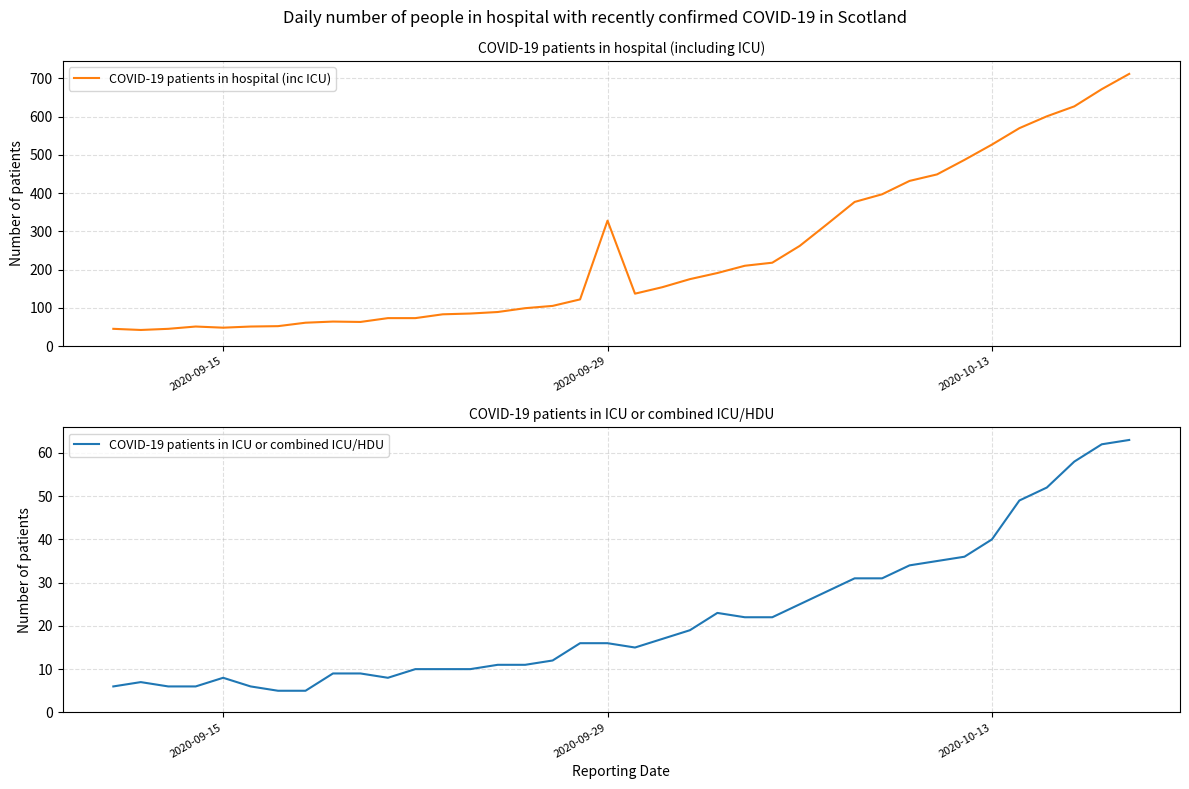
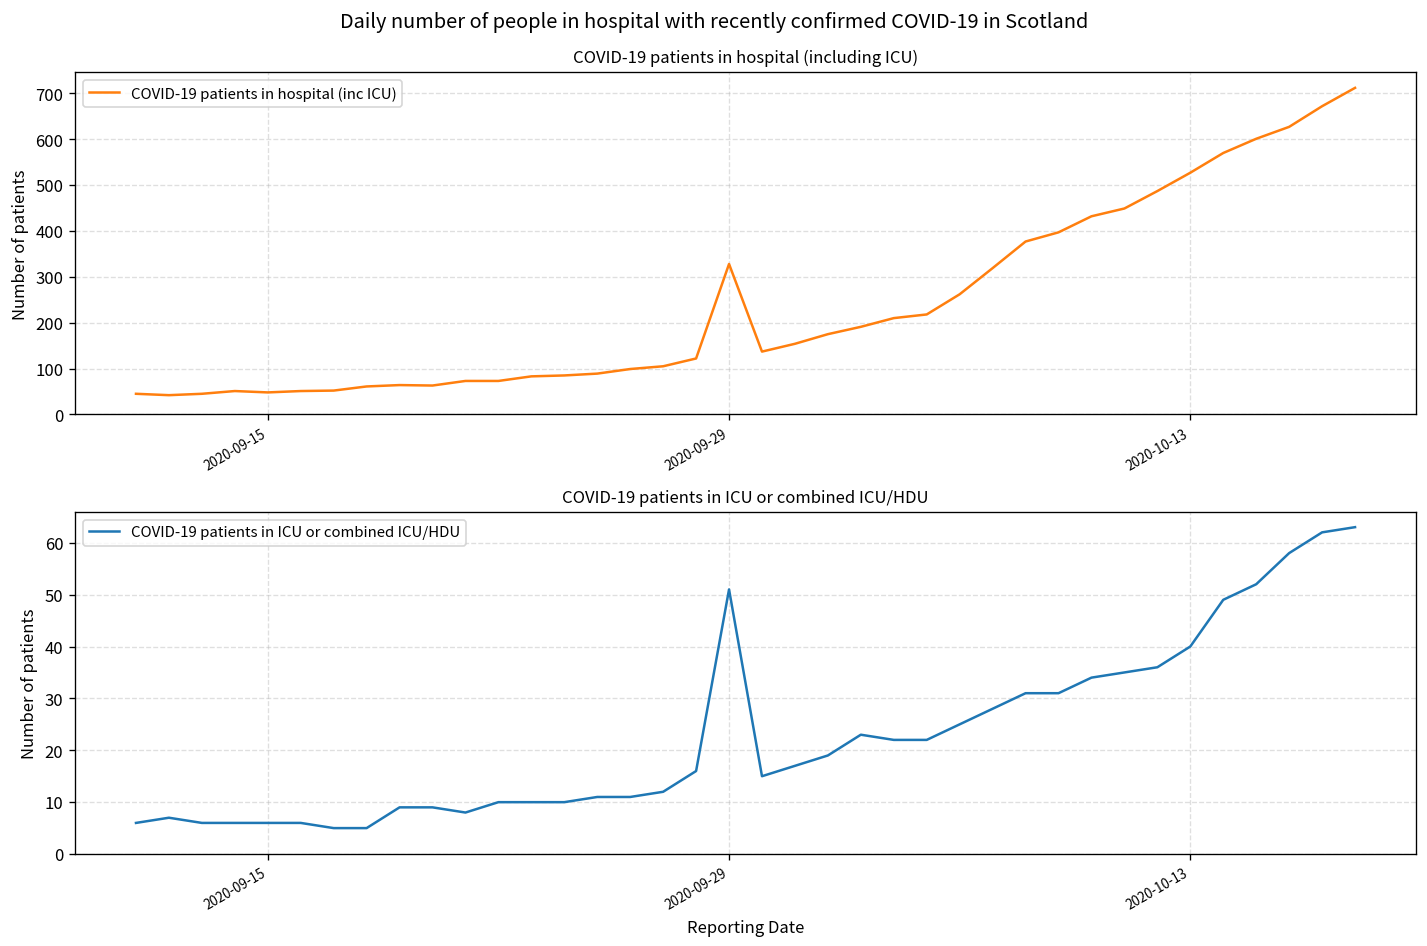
COVID-19 patients in ICU or combined ICU/HDU, 2020-09-15: 8 -> 6
COVID-19 patients in ICU or combined ICU/HDU, 2020-09-29: 16 -> 51
